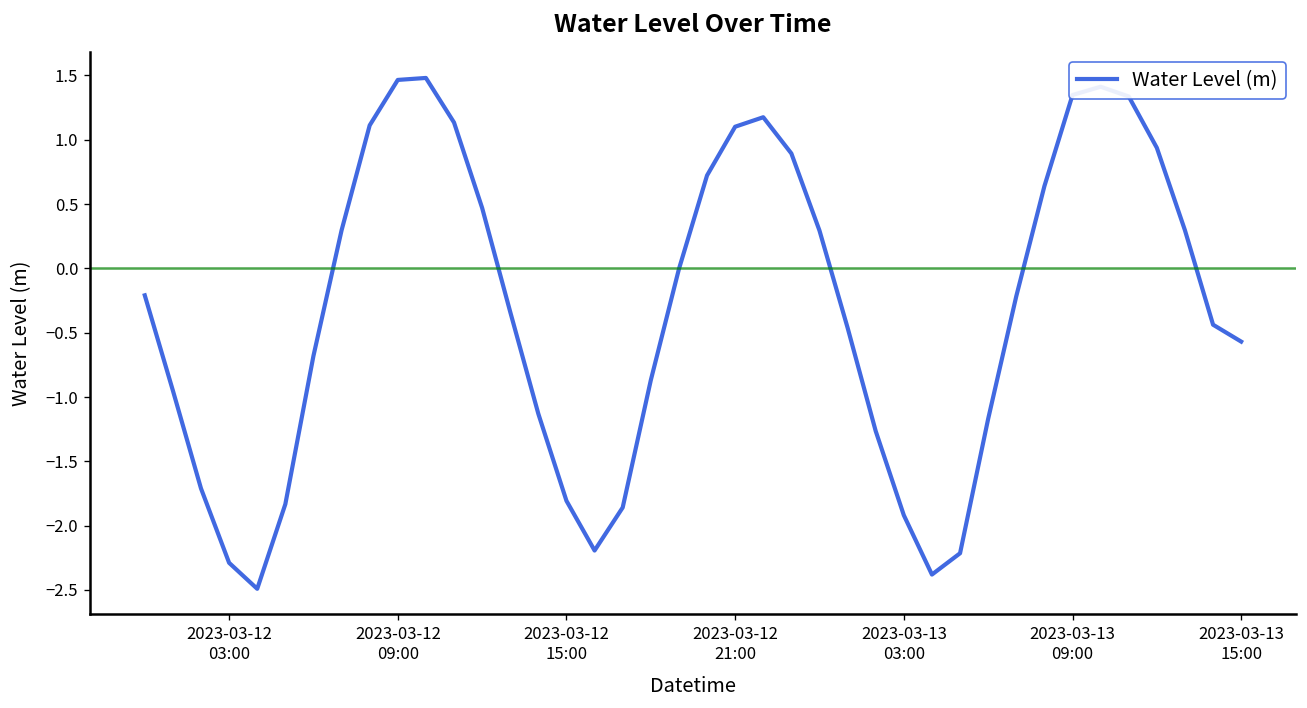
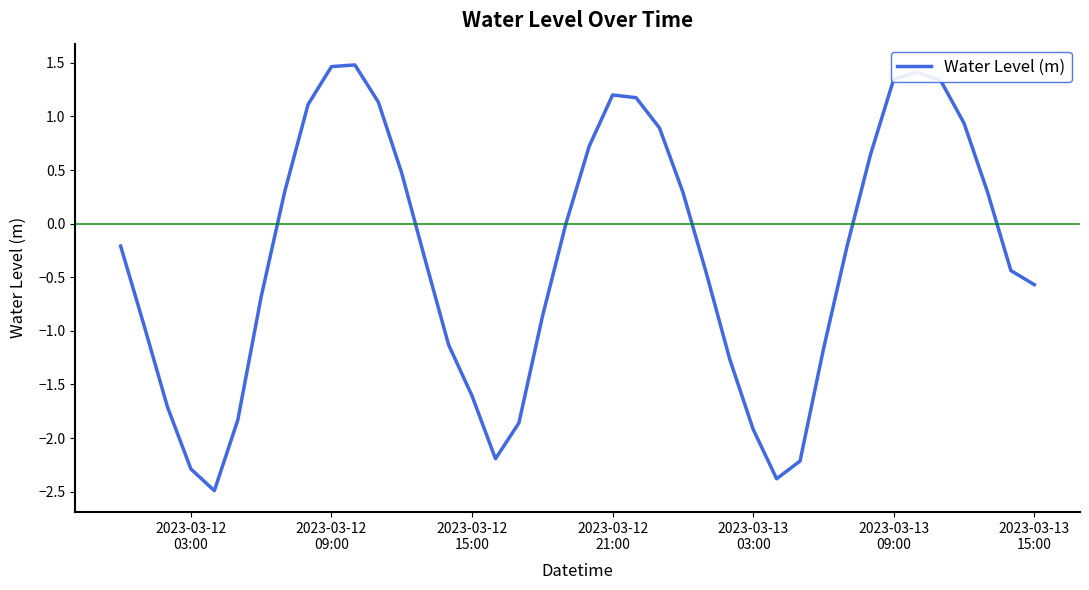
2023-03-12 15:00: -1.81 -> -1.61
2023-03-12 21:00: 1.10 -> 1.20
